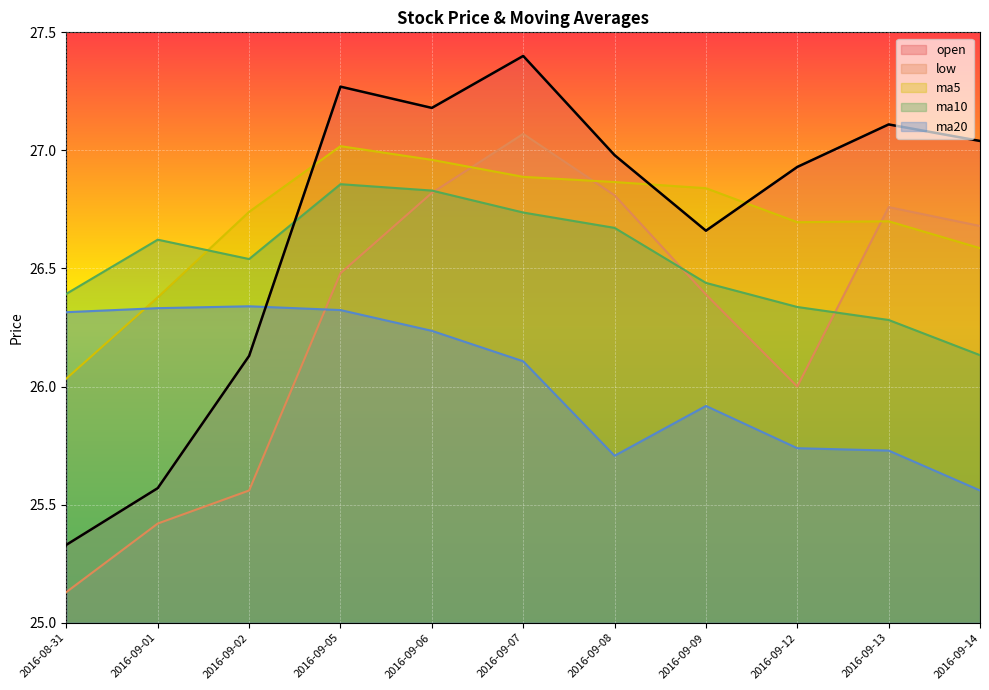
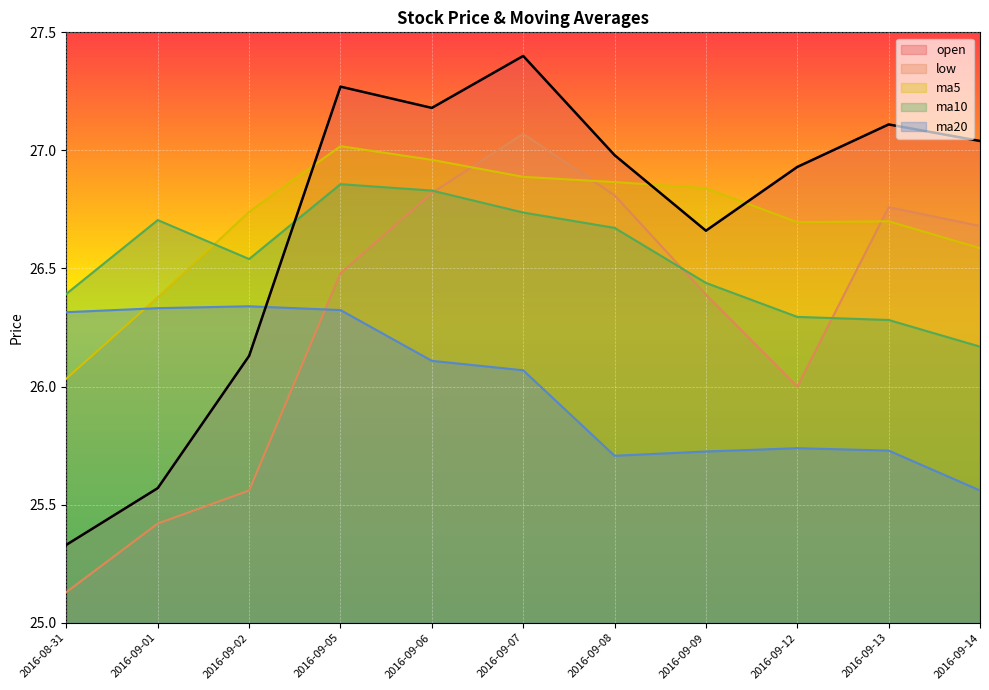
ma10, 2016-09-01: 26.62 -> 26.71
ma20, 2016-09-06: 26.24 -> 26.11
ma20, 2016-09-07: 26.11 -> 26.07
ma20, 2016-09-09: 25.92 -> 25.73
ma10, 2016-09-12: 26.34 -> 26.30
ma10, 2016-09-14: 26.13 -> 26.17
